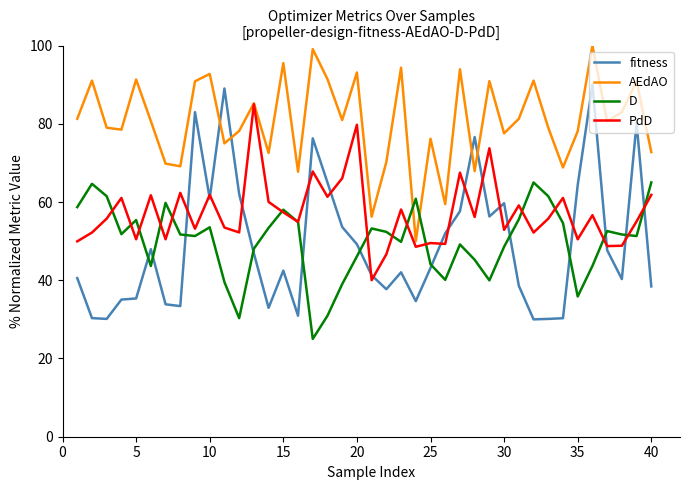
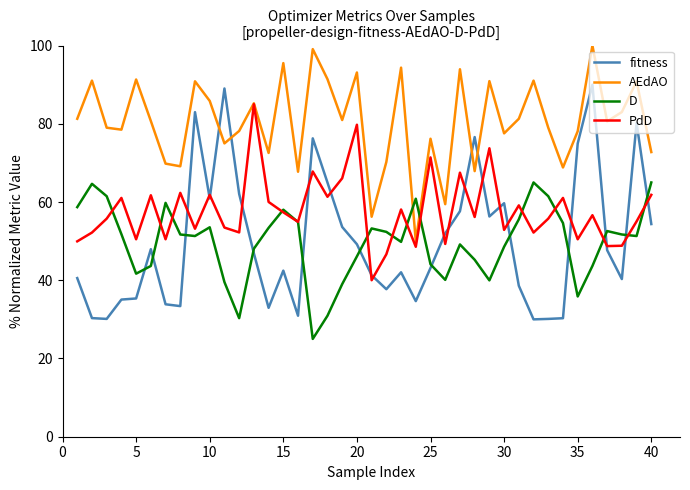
D, 5: 55 -> 42
AEdAO, 10: 93 -> 86
PdD, 25: 50 -> 71
fitness, 35: 64 -> 75
fitness, 40: 38 -> 54
